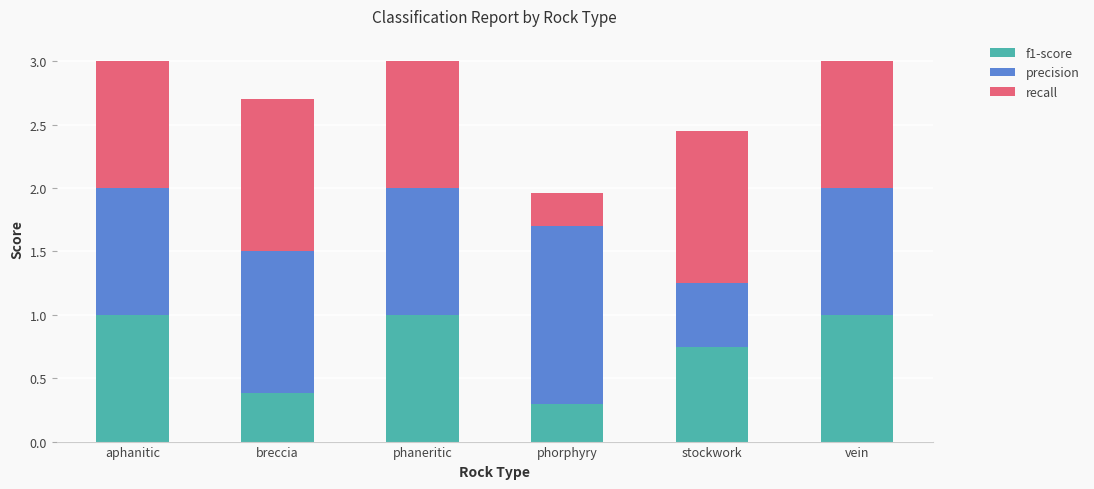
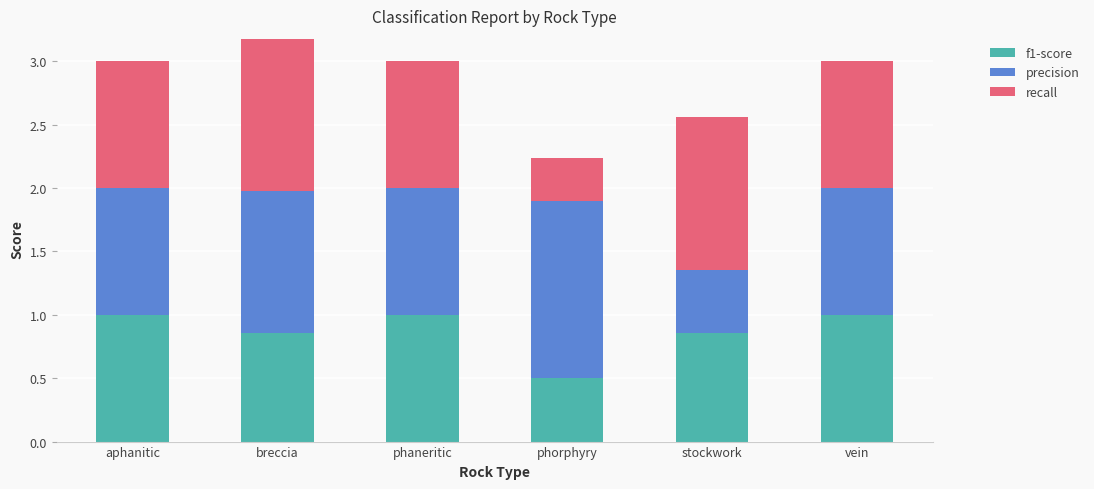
f1-score, breccia: 0.38 -> 0.86
f1-score, phorphyry: 0.3 -> 0.5
recall, phorphyry: 0.26 -> 0.33
f1-score, stockwork: 0.75 -> 0.86
